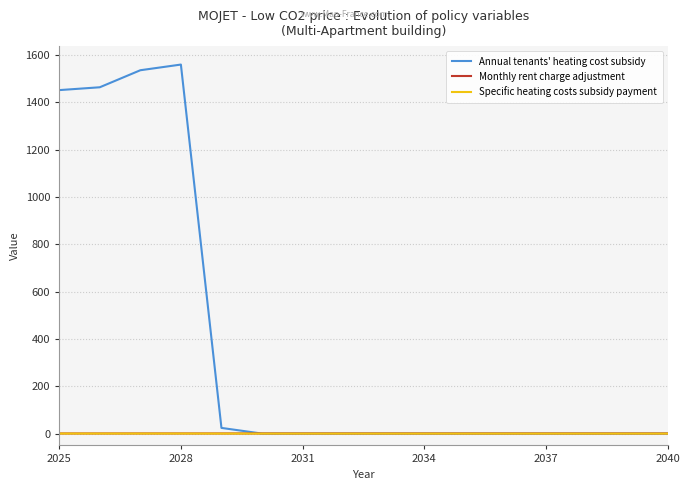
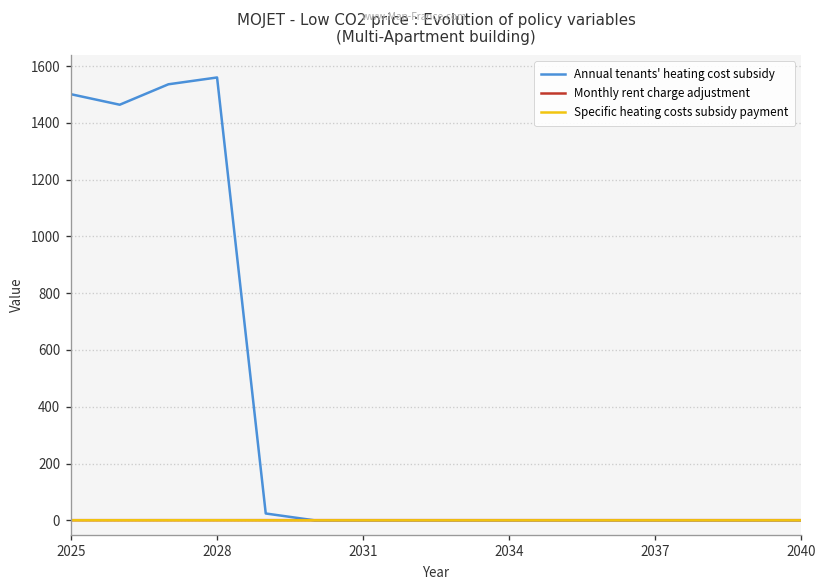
Annual tenants' heating cost subsidy, 2025: 1450 -> 1500
